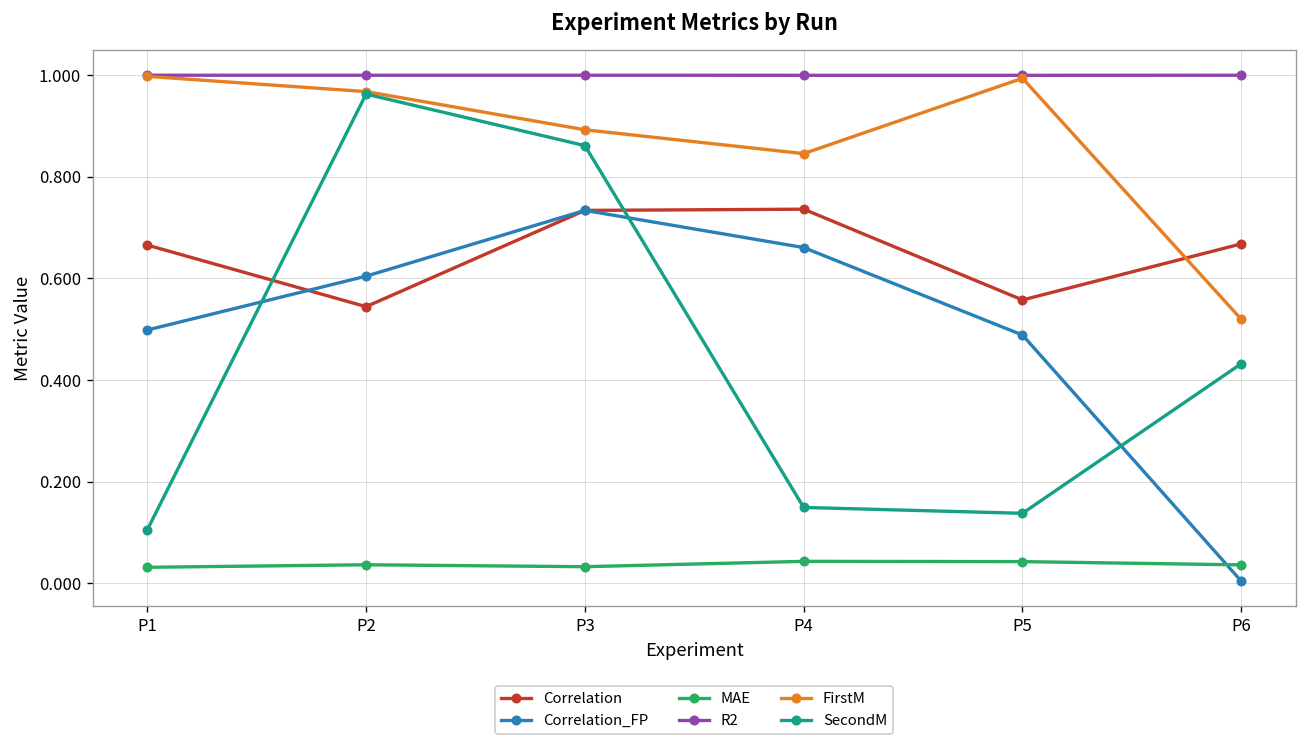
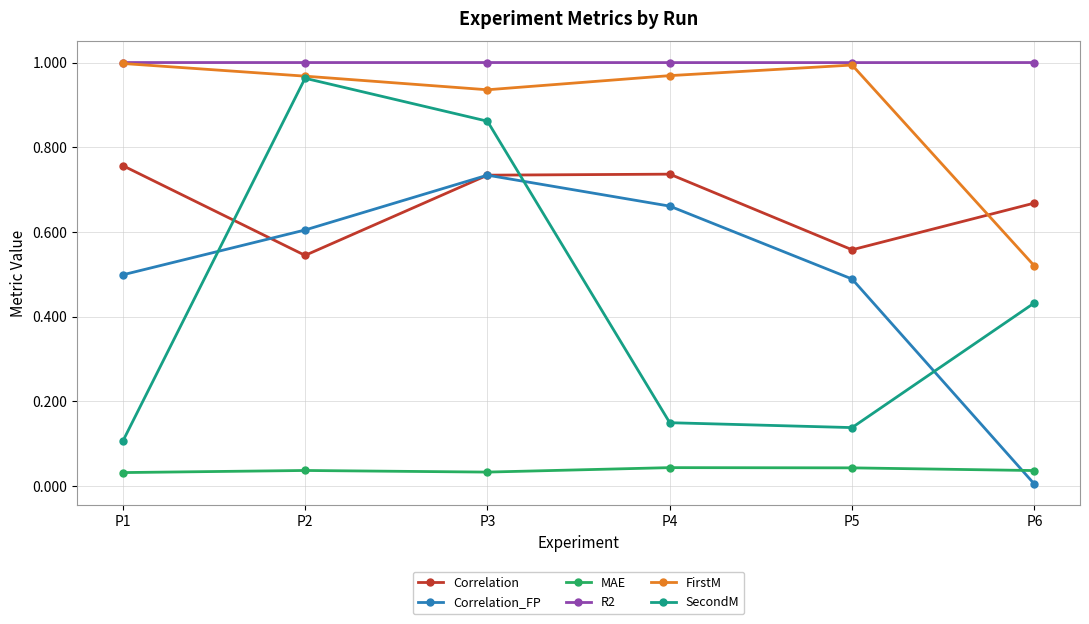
Correlation, P1: 0.67 -> 0.76
FirstM, P3: 0.89 -> 0.94
FirstM, P4: 0.85 -> 0.97
